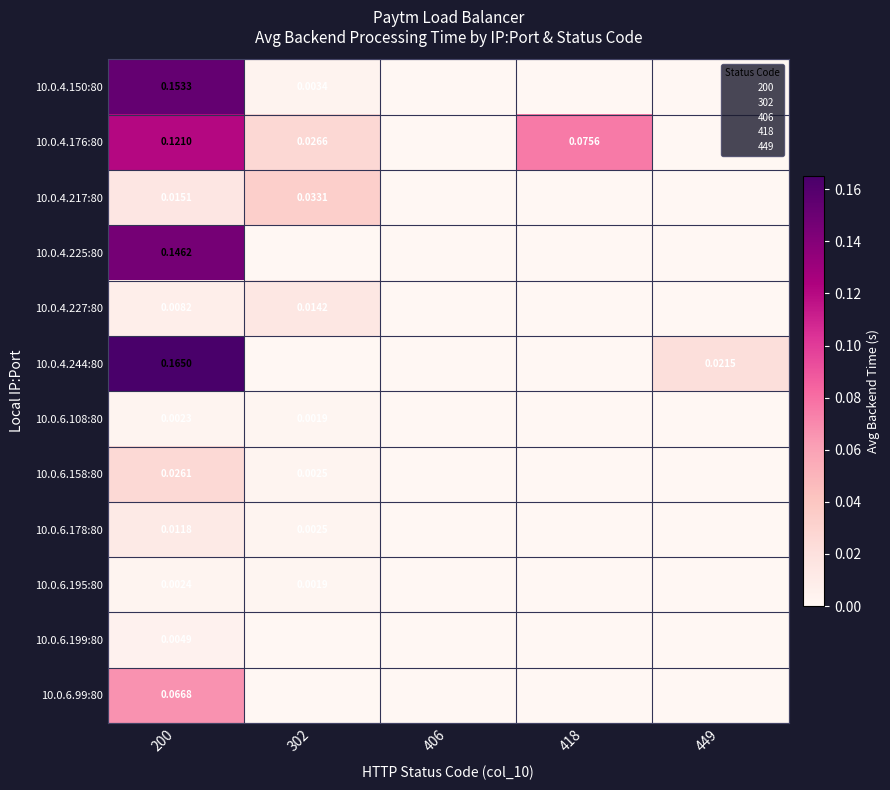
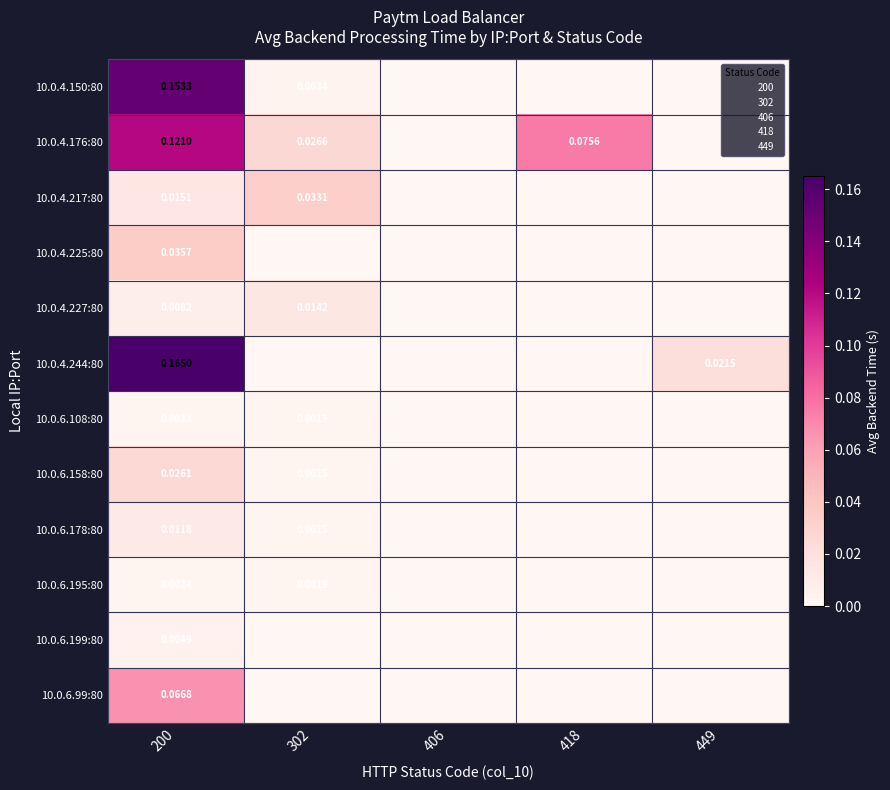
10.0.4.225:80, 200: 0.1462 -> 0.0357
